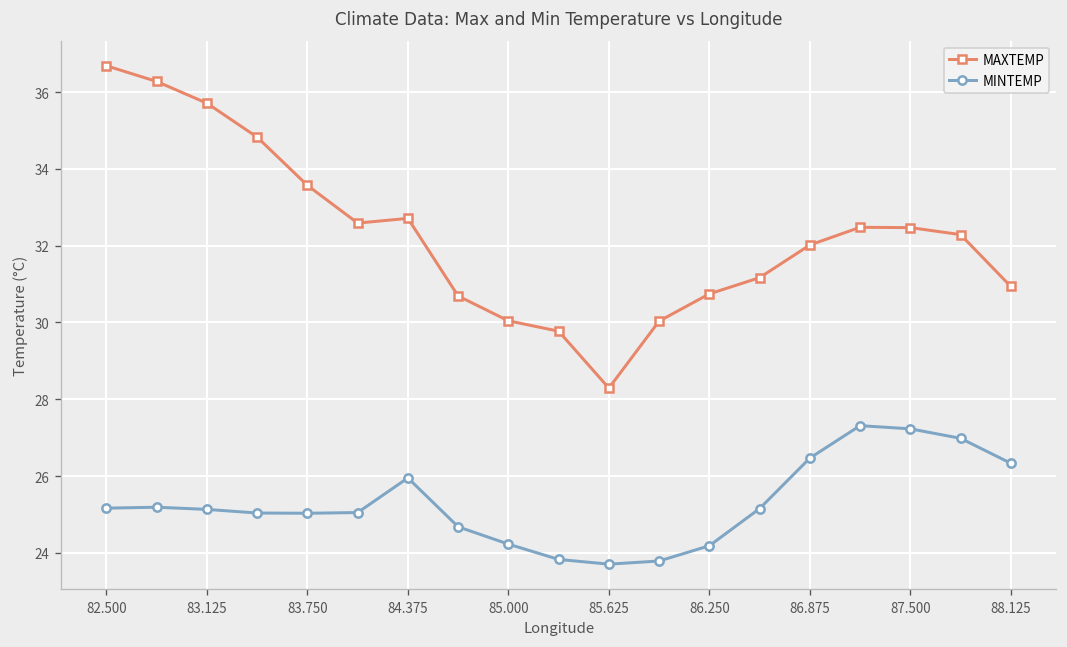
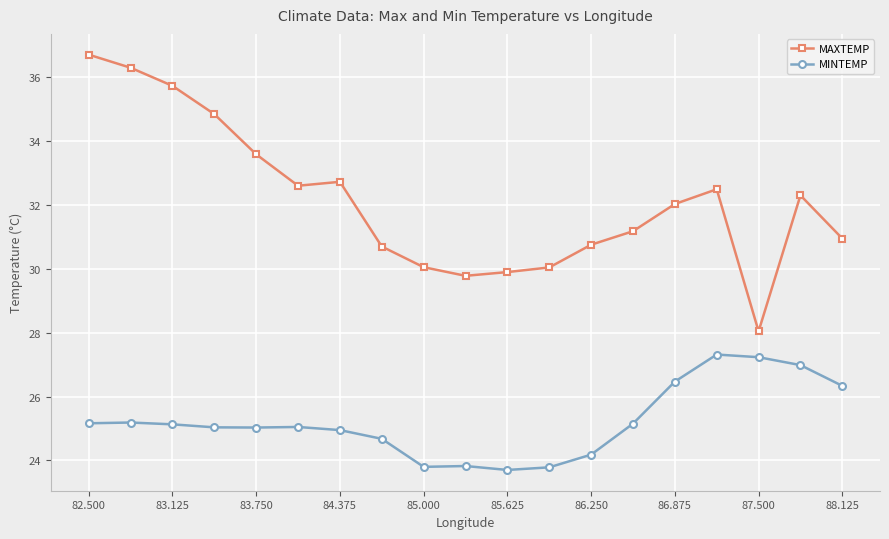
MINTEMP, 84.375: 26.0 -> 25.0
MINTEMP, 85.000: 24.2 -> 23.8
MAXTEMP, 85.625: 28.3 -> 29.9
MAXTEMP, 87.500: 32.5 -> 28.0
